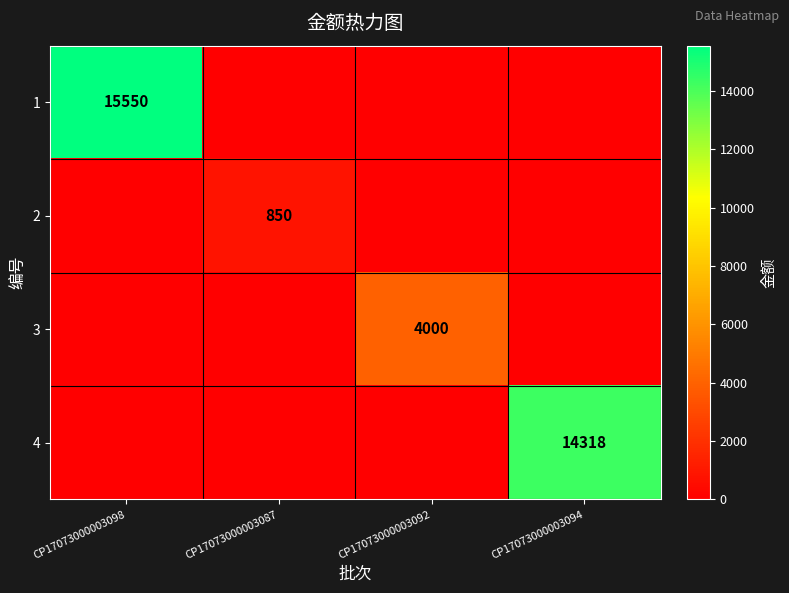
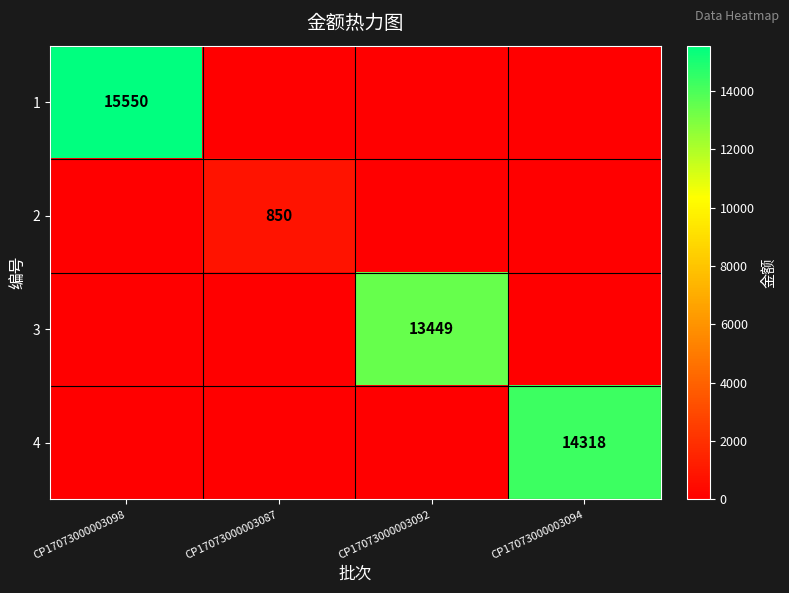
3, CP17073000003092: 4000 -> 13449
